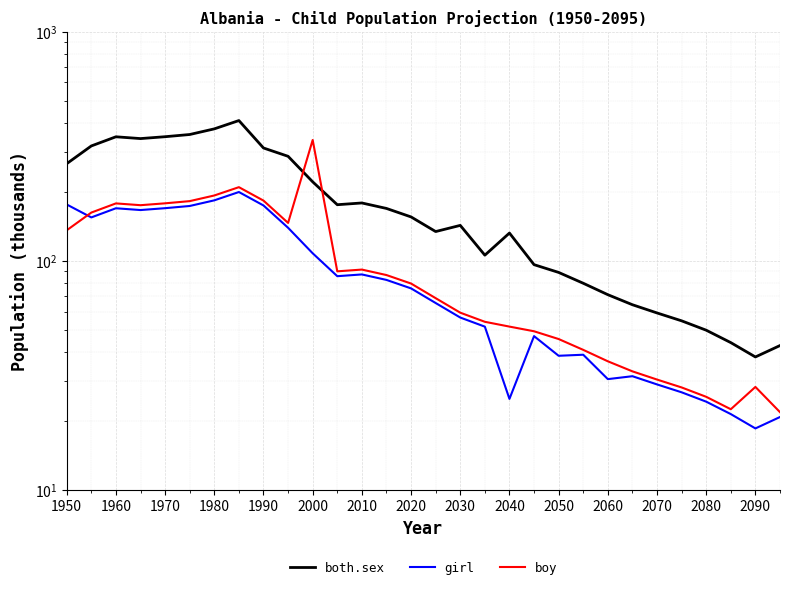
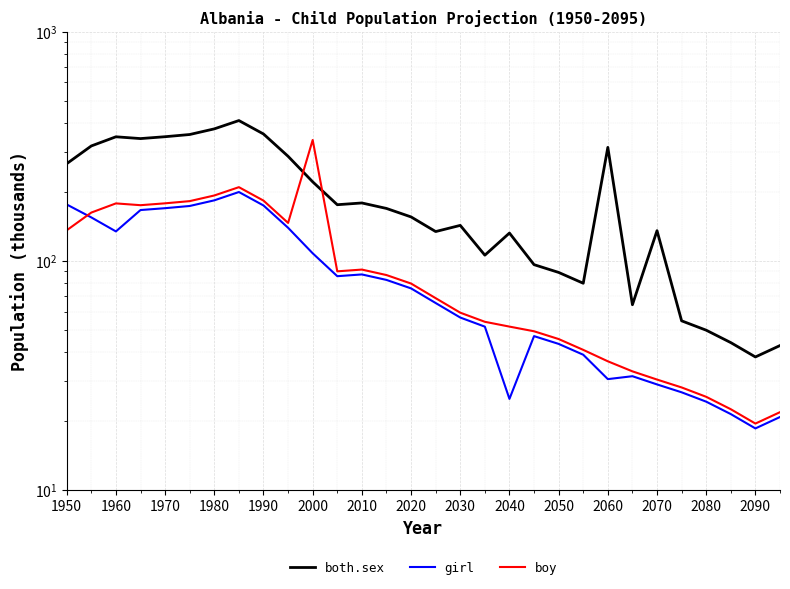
girl, 1960: 170 -> 130
both.sex, 1990: 310 -> 360
girl, 2050: 39 -> 43
both.sex, 2060: 71 -> 310
both.sex, 2070: 59 -> 140
boy, 2090: 28 -> 20
